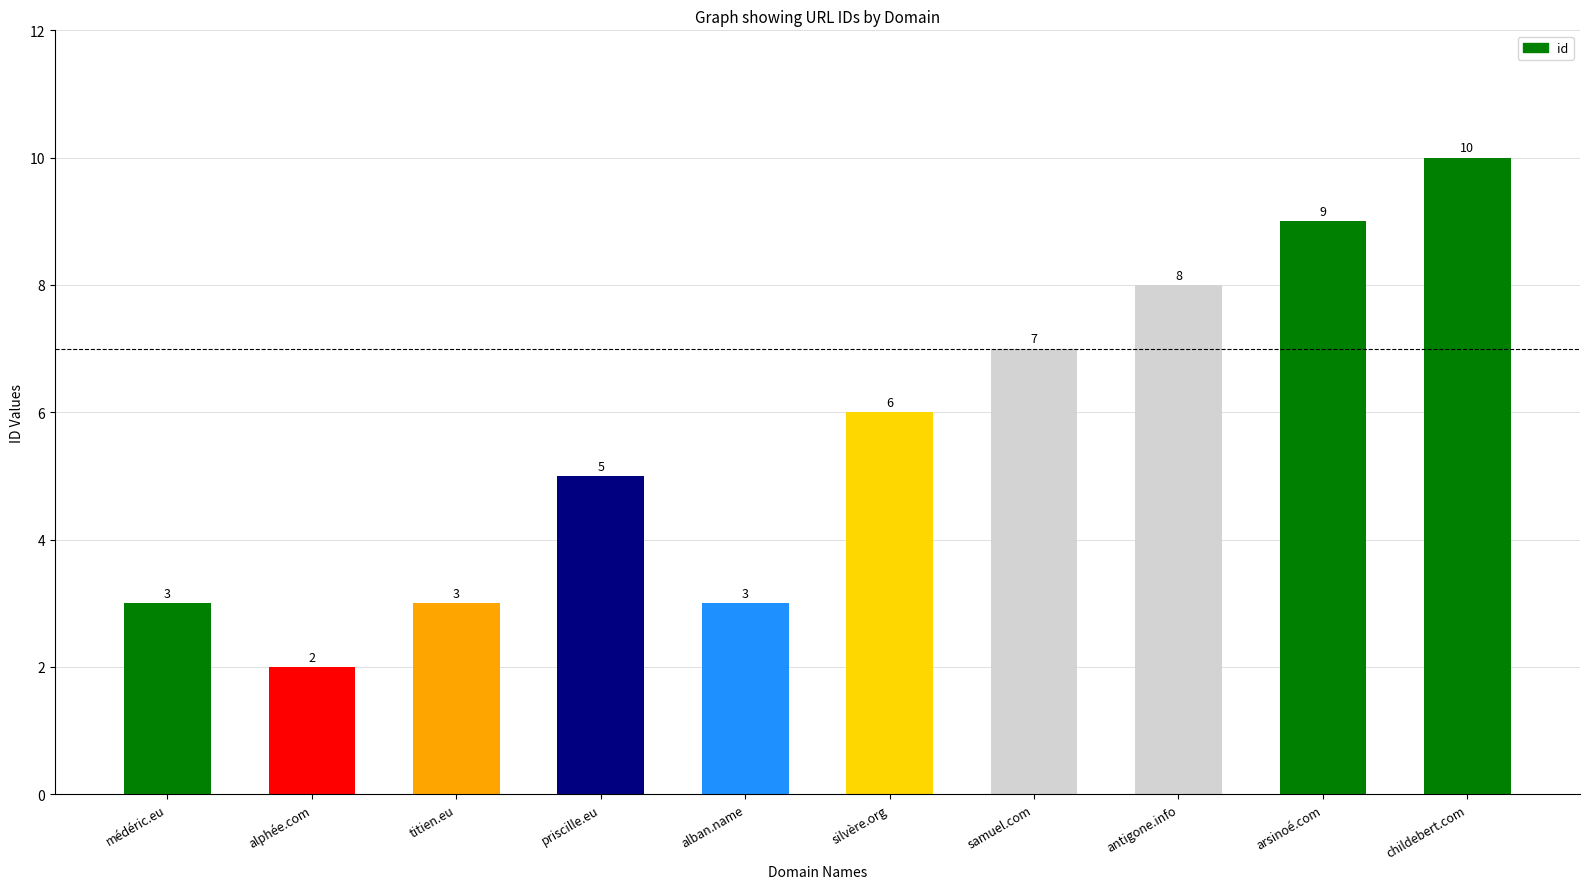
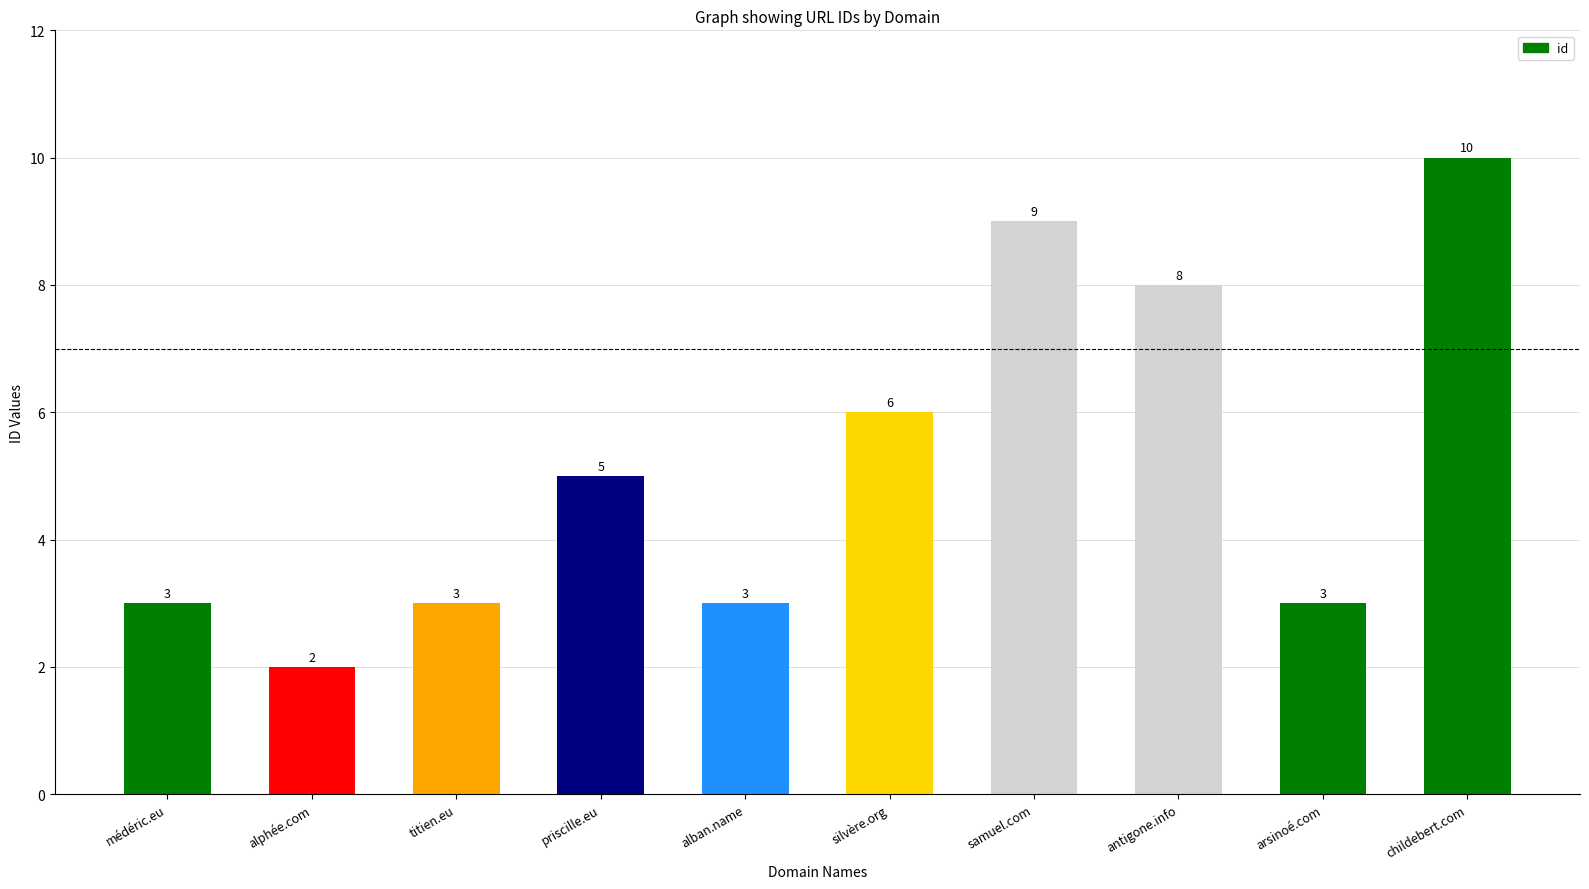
samuel.com: 7 -> 9
arsinoé.com: 9 -> 3
